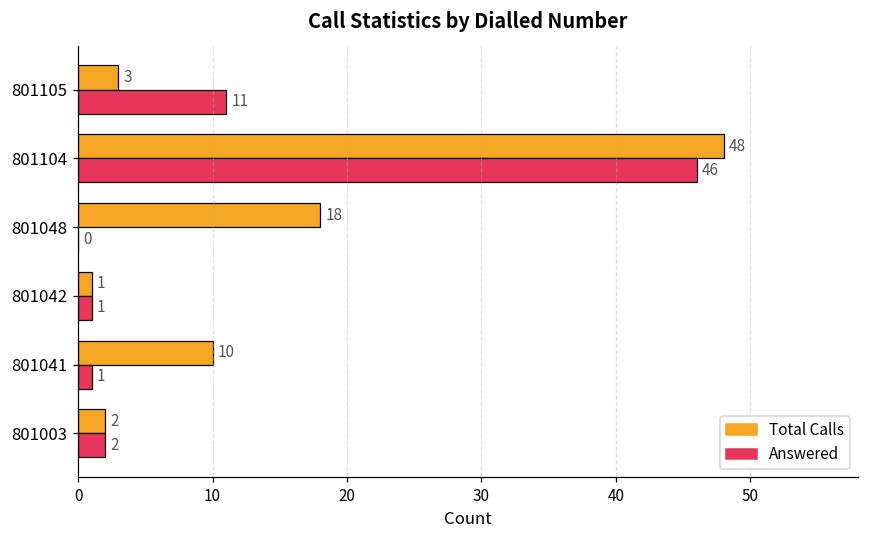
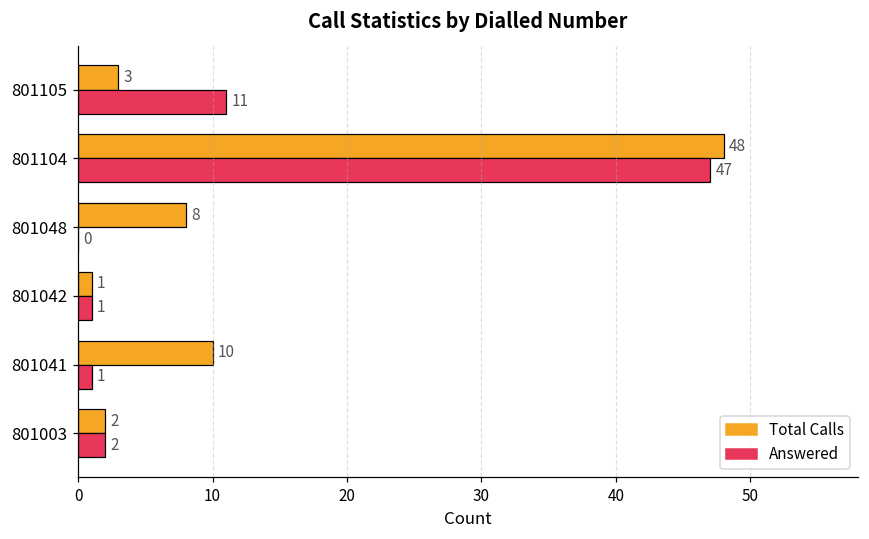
Answered, 801104: 46 -> 47
Total Calls, 801048: 18 -> 8
